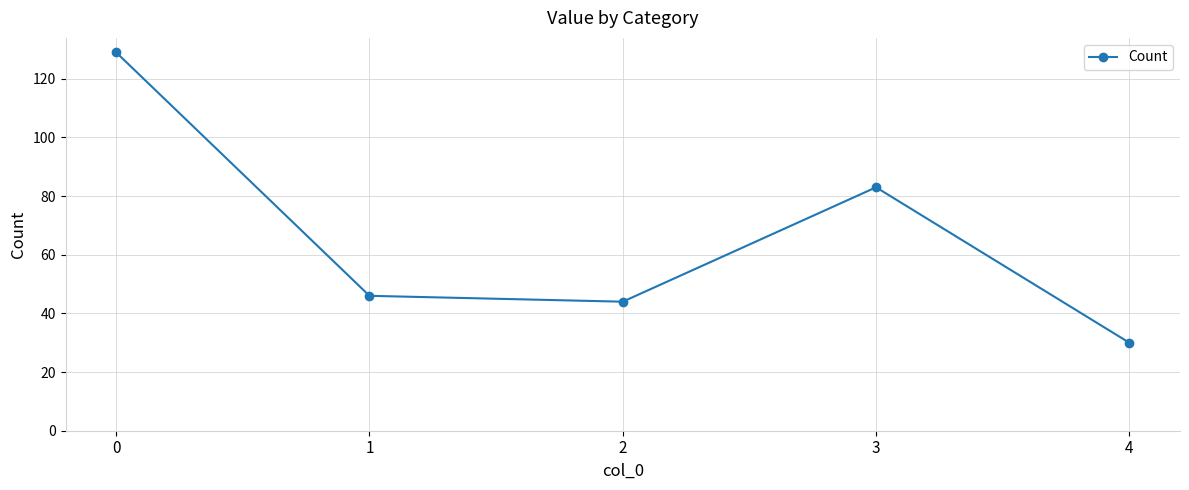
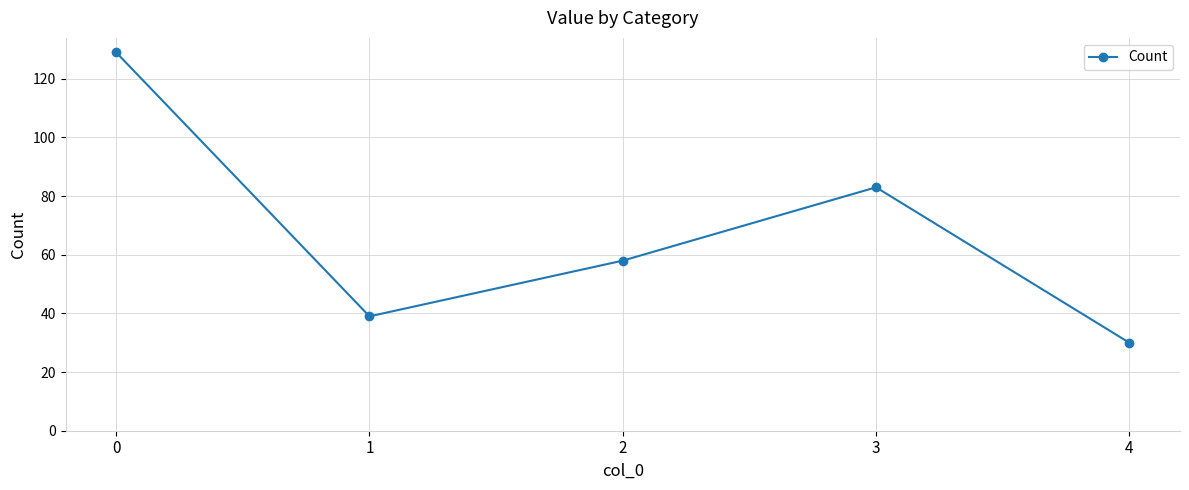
1: 46 -> 39
2: 44 -> 58
